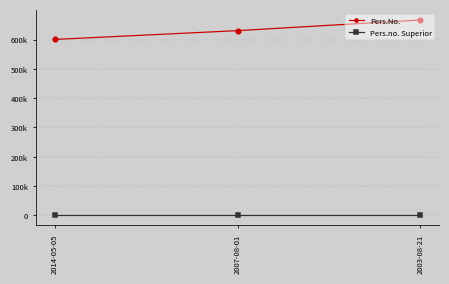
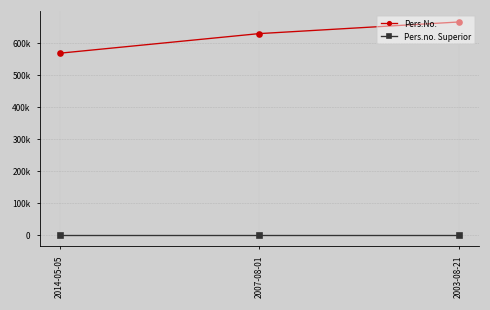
Pers.No., 2014-05-05: 600000 -> 570000
